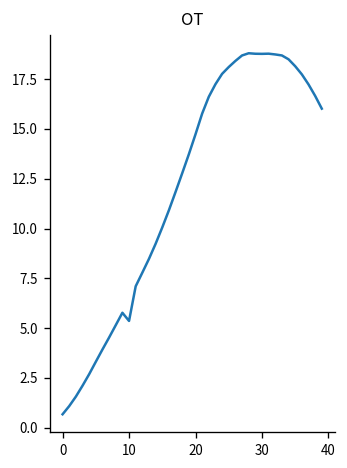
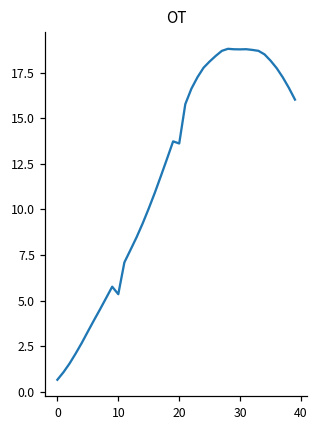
20: 14.7 -> 13.6
